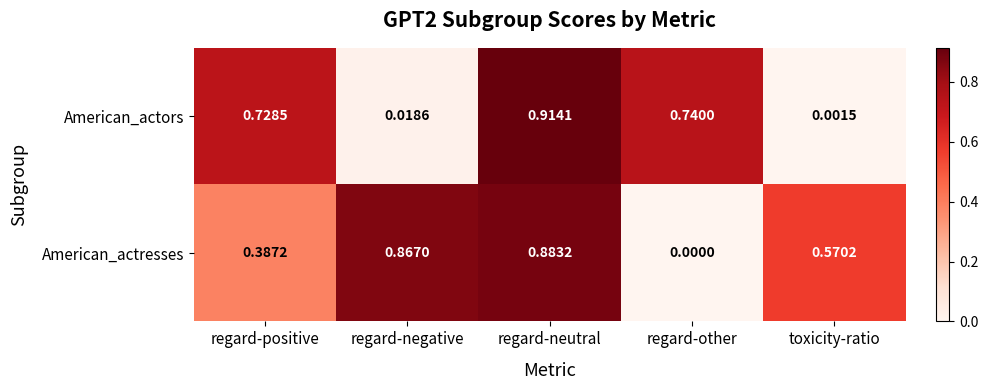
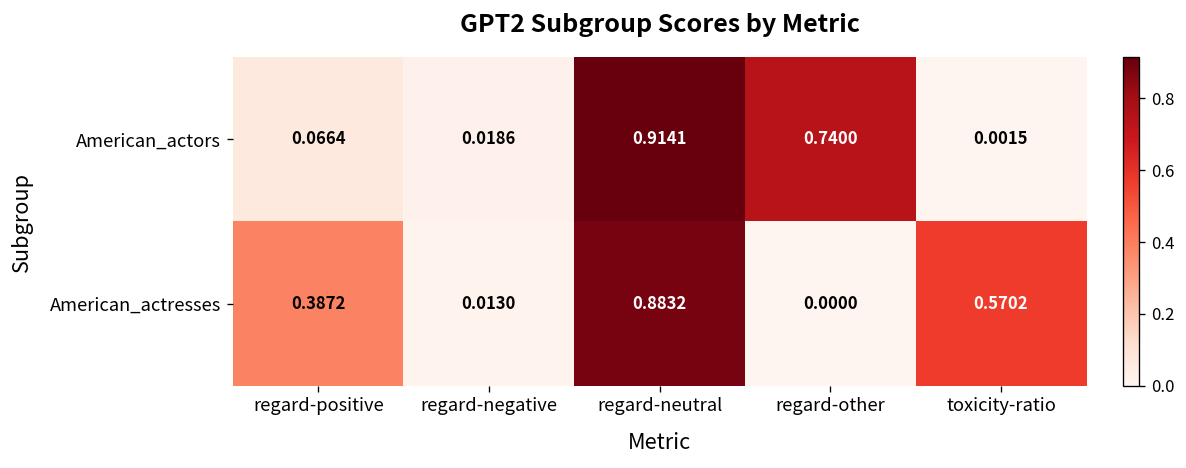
American_actors, regard-positive: 0.7285 -> 0.0664
American_actresses, regard-negative: 0.8670 -> 0.0130
